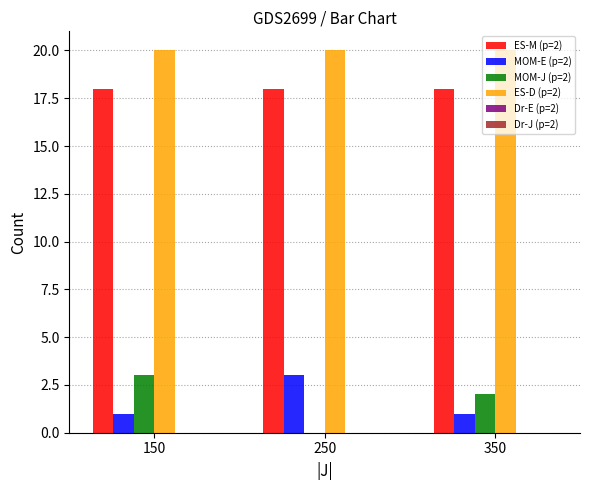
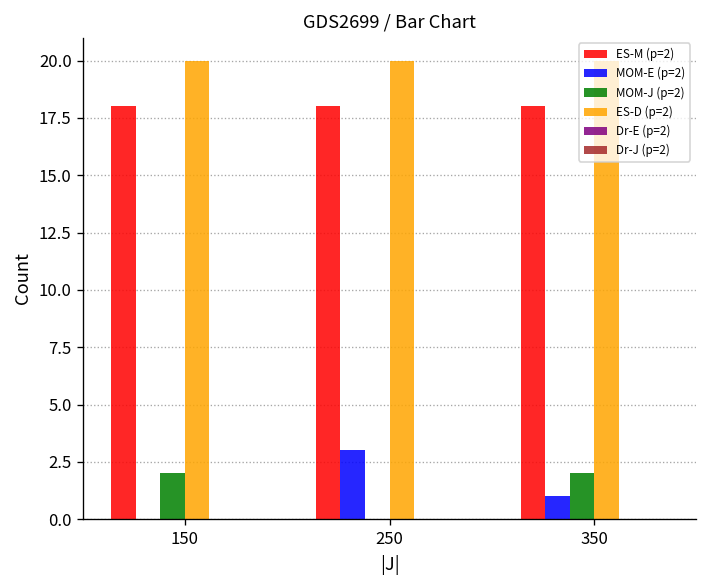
MOM-E (p=2), 150: 1 -> 0
MOM-J (p=2), 150: 3 -> 2
